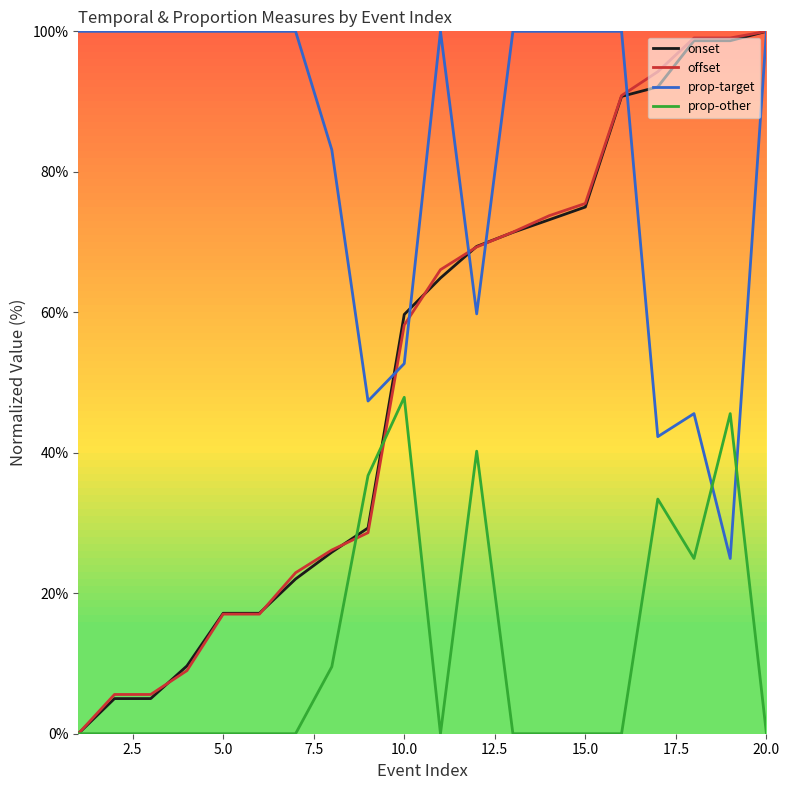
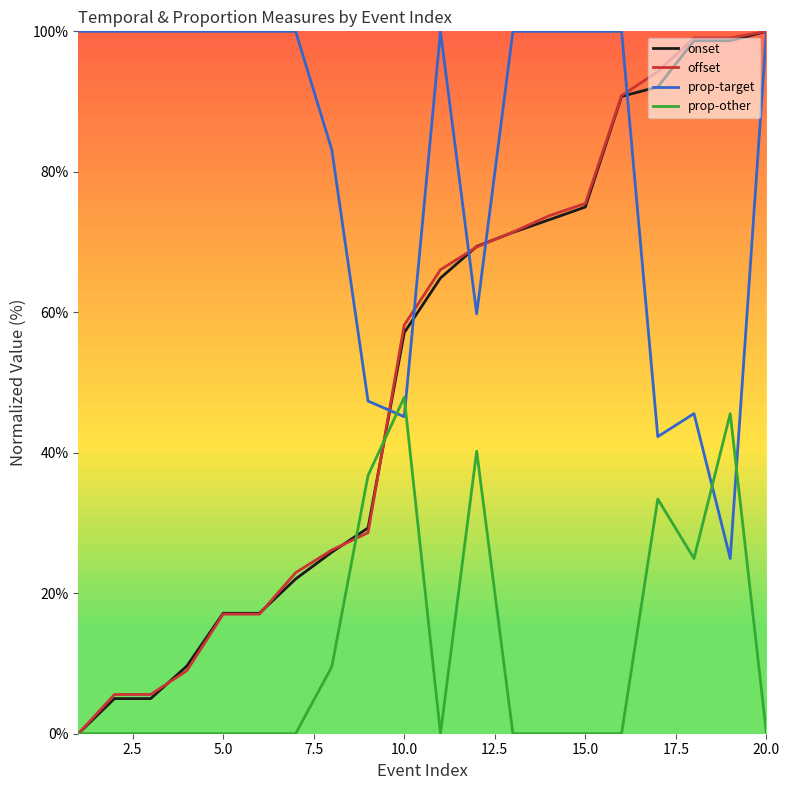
onset, 10.0: 60% -> 57%
prop-target, 10.0: 53% -> 45%
